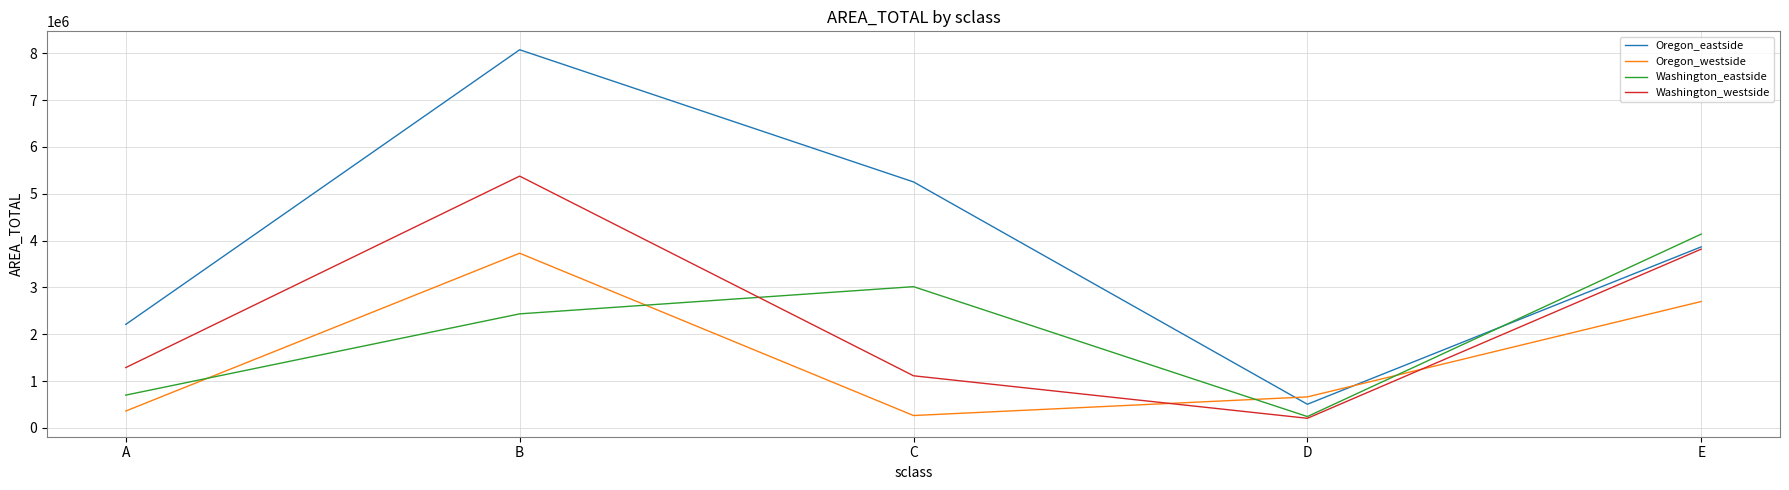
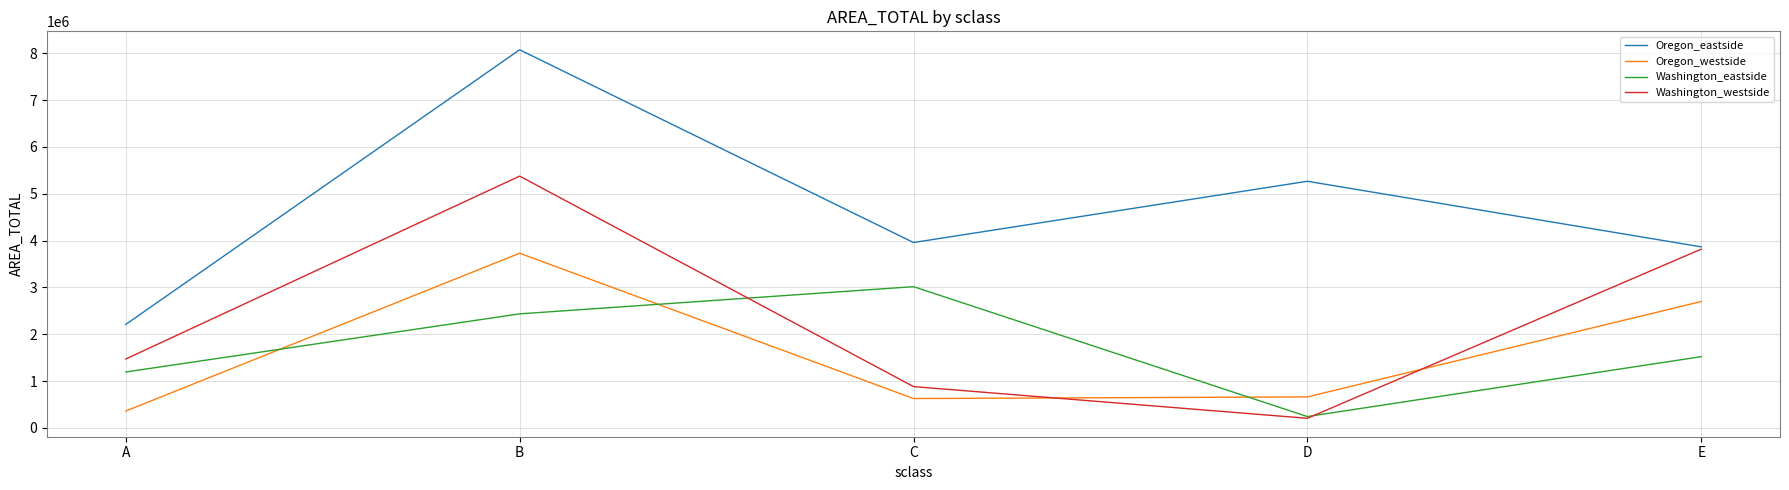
Washington_eastside, A: 700000 -> 1200000
Washington_westside, A: 1300000 -> 1500000
Oregon_eastside, C: 5300000 -> 4000000
Oregon_westside, C: 300000 -> 600000
Washington_westside, C: 1100000 -> 900000
Oregon_eastside, D: 500000 -> 5300000
Washington_eastside, E: 4100000 -> 1500000
